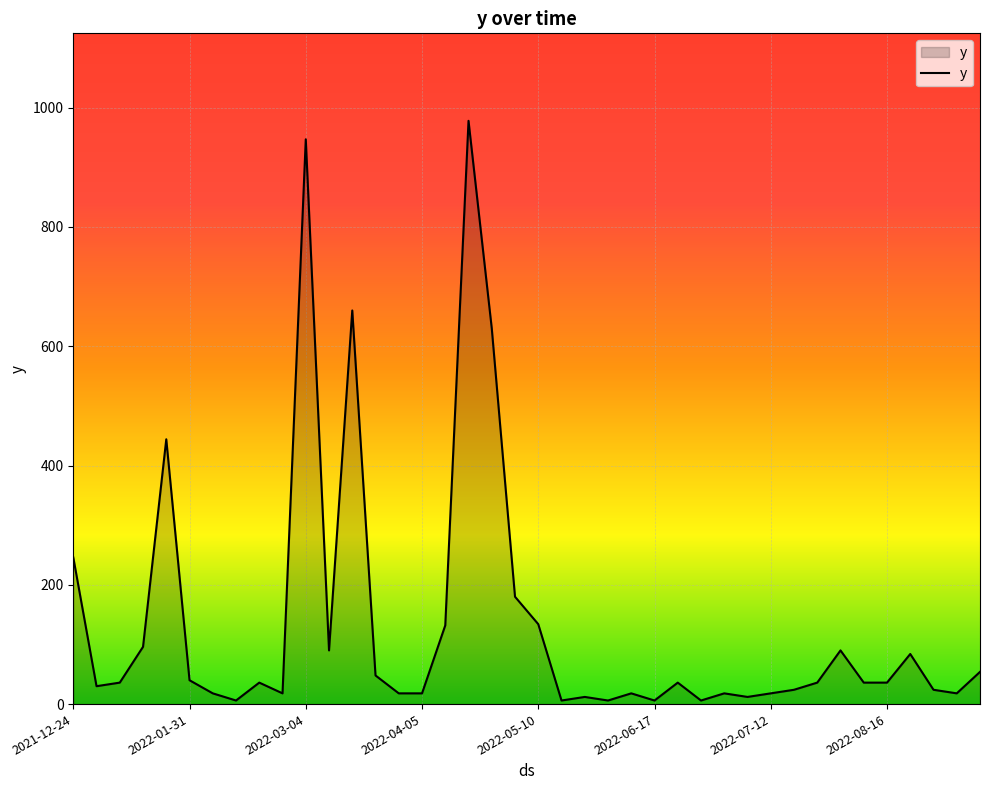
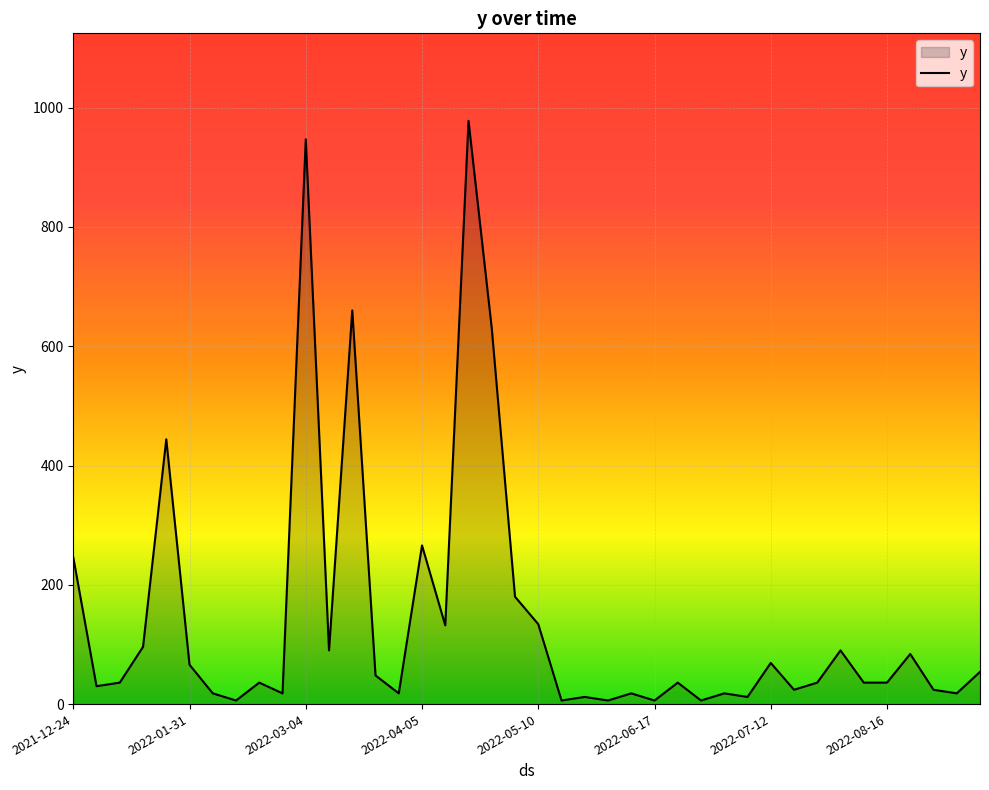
2022-01-31: 40 -> 70
2022-04-05: 20 -> 270
2022-07-12: 20 -> 70
